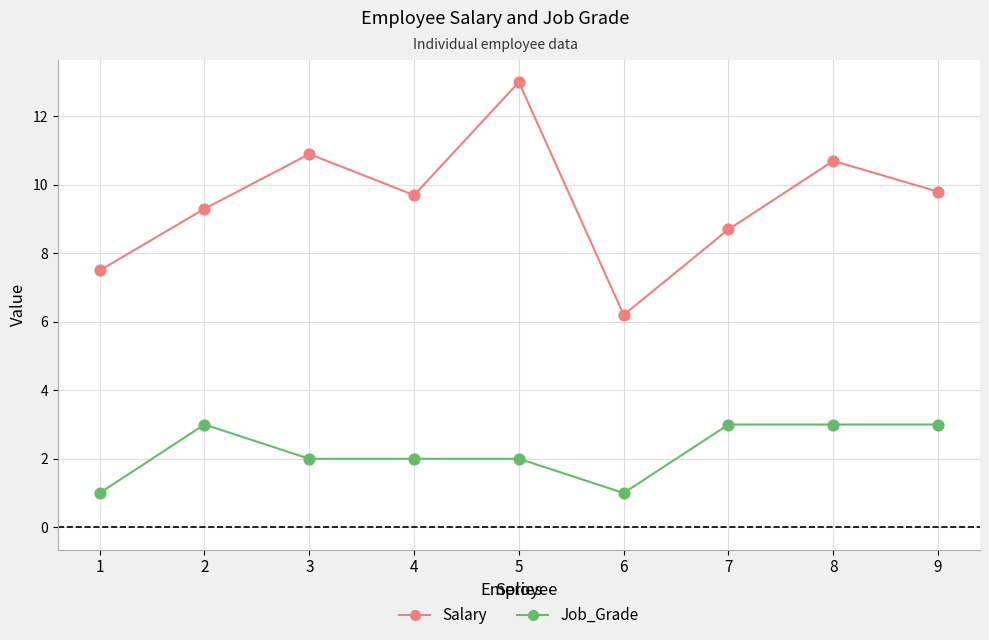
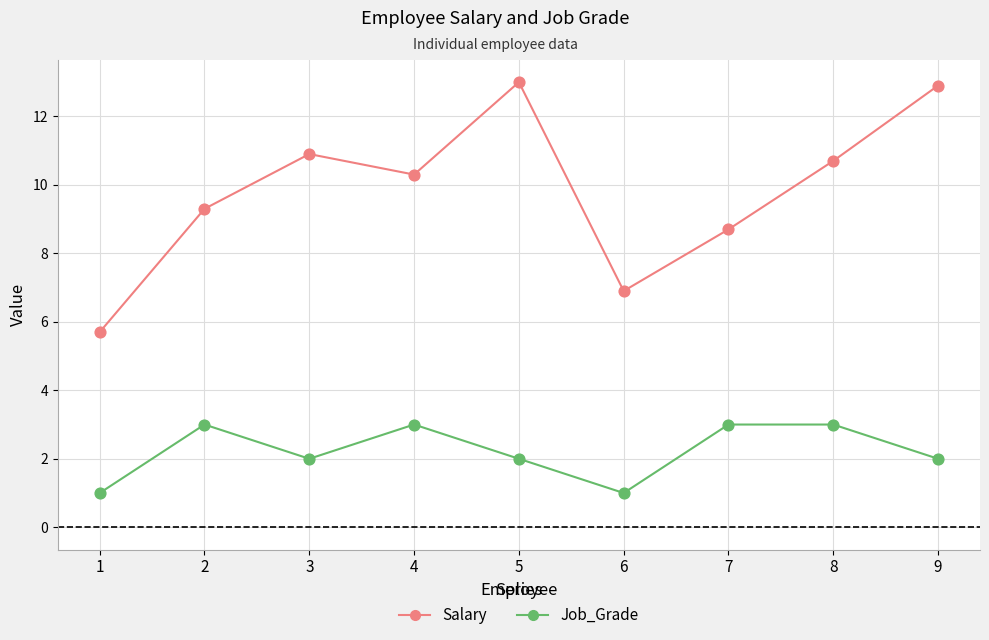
Salary, 1: 7.5 -> 5.7
Salary, 4: 9.7 -> 10.3
Job_Grade, 4: 2 -> 3
Salary, 6: 6.2 -> 6.9
Salary, 9: 9.8 -> 12.9
Job_Grade, 9: 3 -> 2
